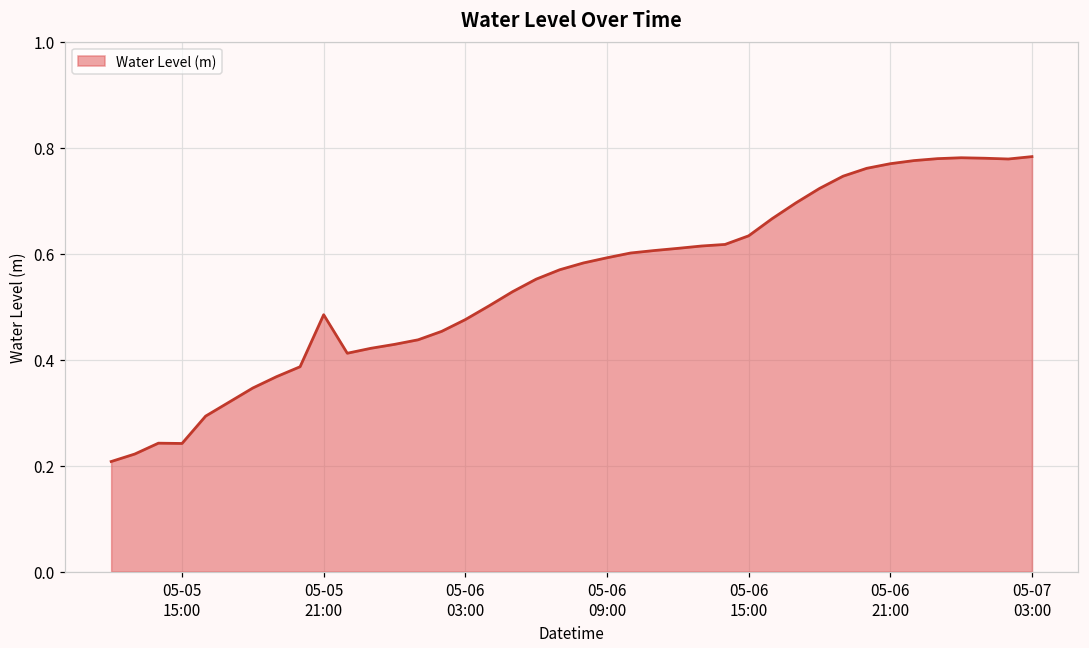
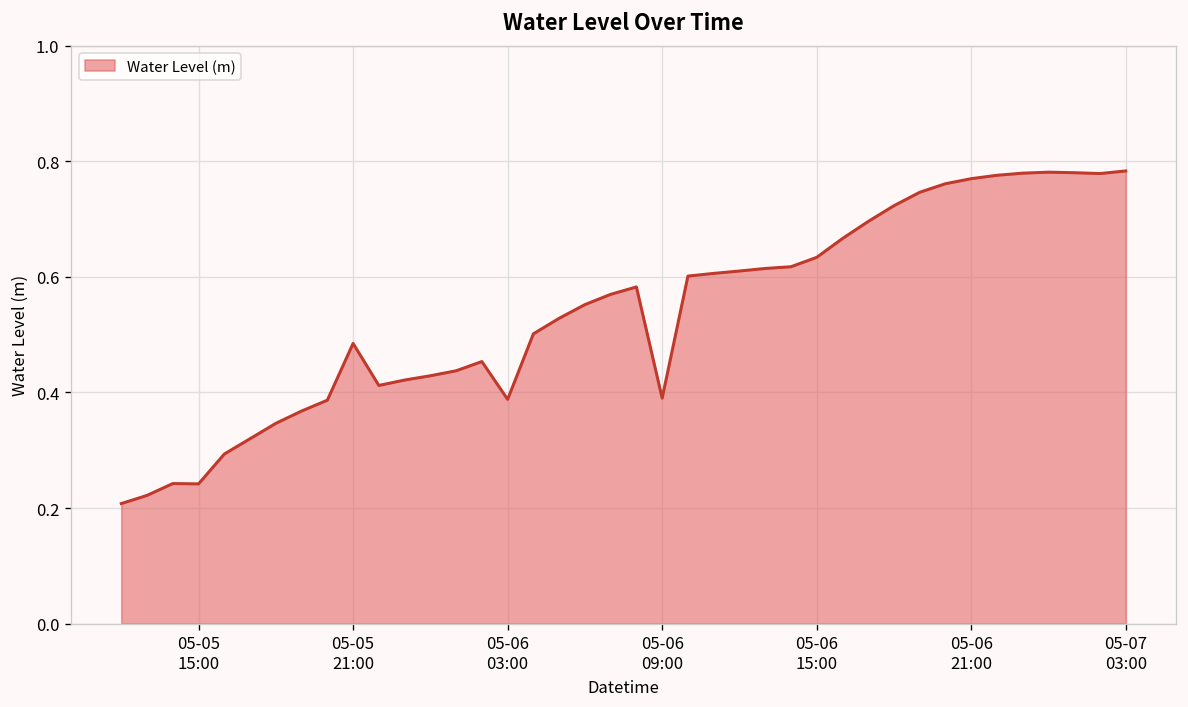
05-06 03:00: 0.48 -> 0.39
05-06 09:00: 0.59 -> 0.39
